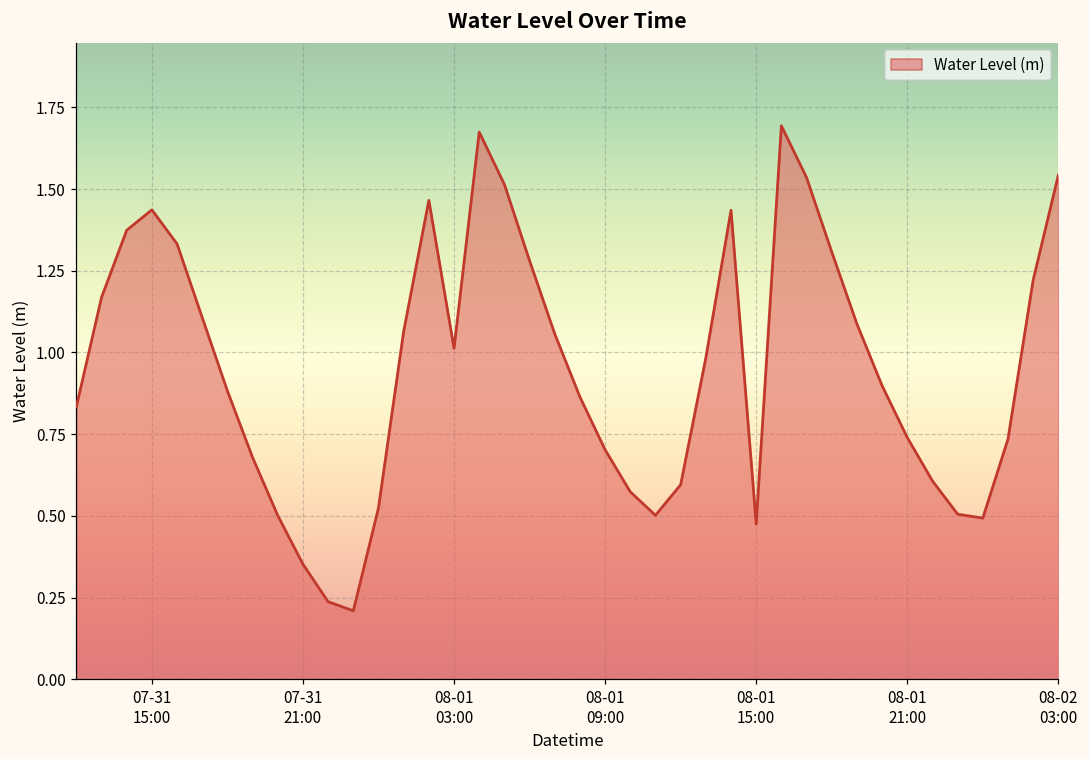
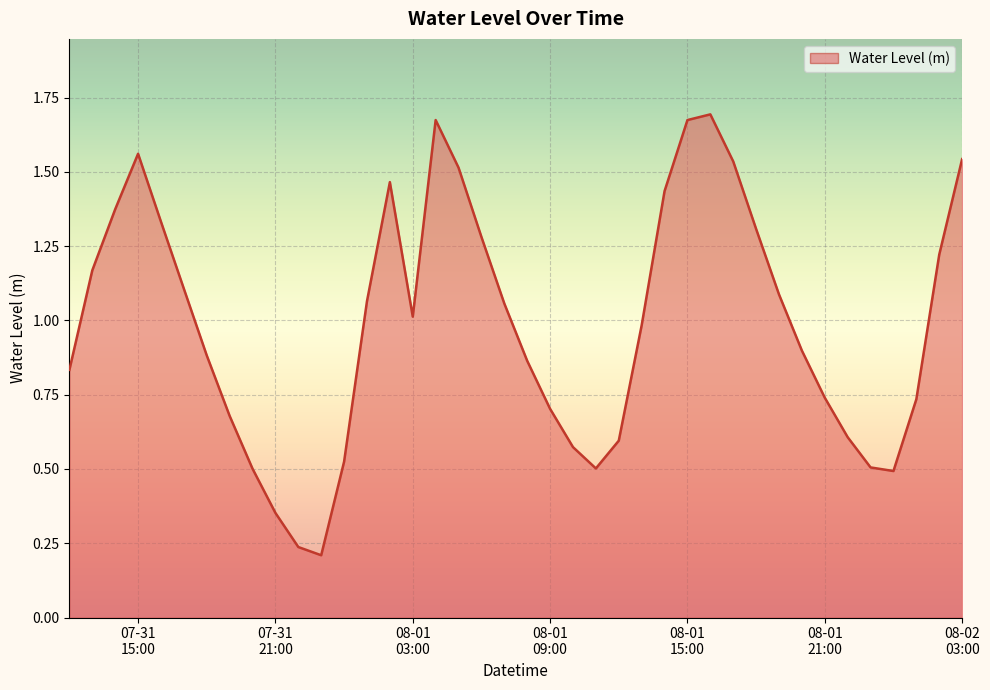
07-31 15:00: 1.44 -> 1.56
08-01 15:00: 0.48 -> 1.67
